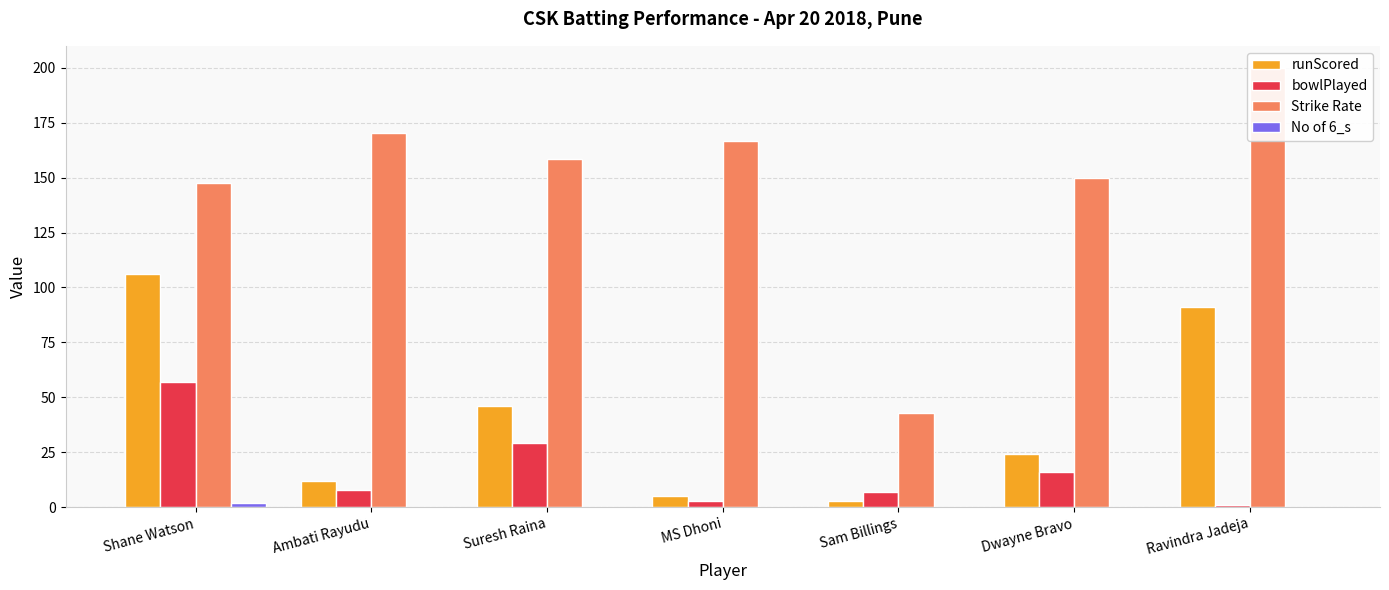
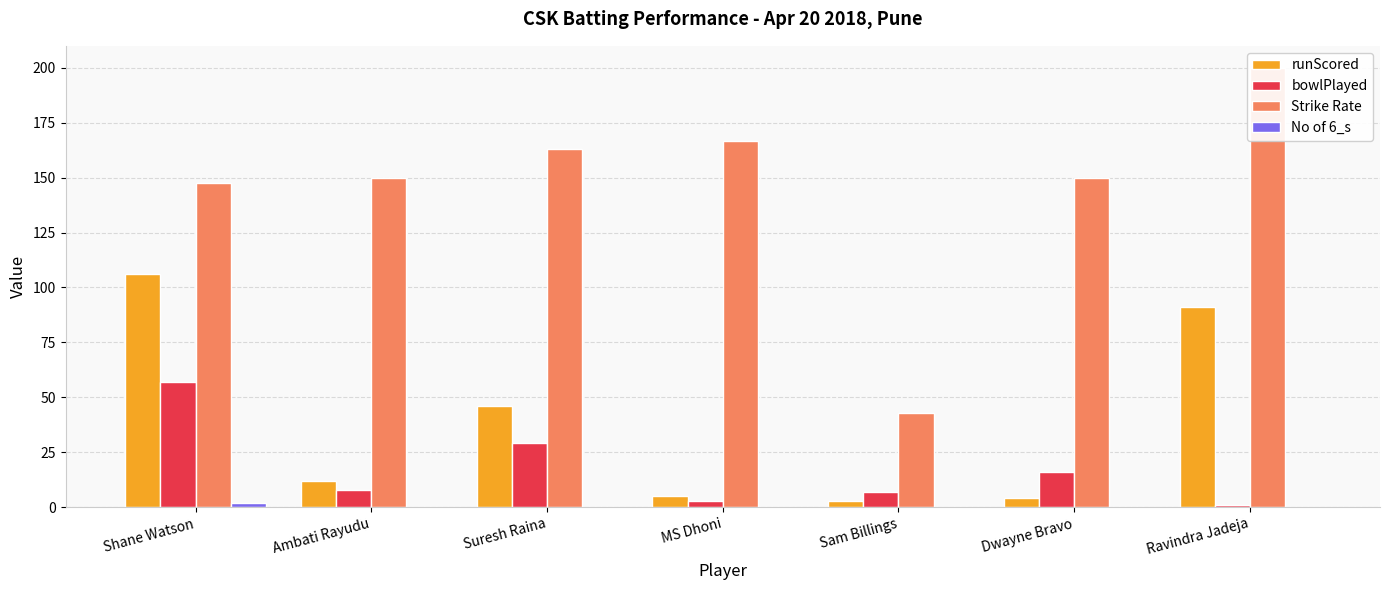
Strike Rate, Ambati Rayudu: 170 -> 150
Strike Rate, Suresh Raina: 159 -> 163
runScored, Dwayne Bravo: 24 -> 4
